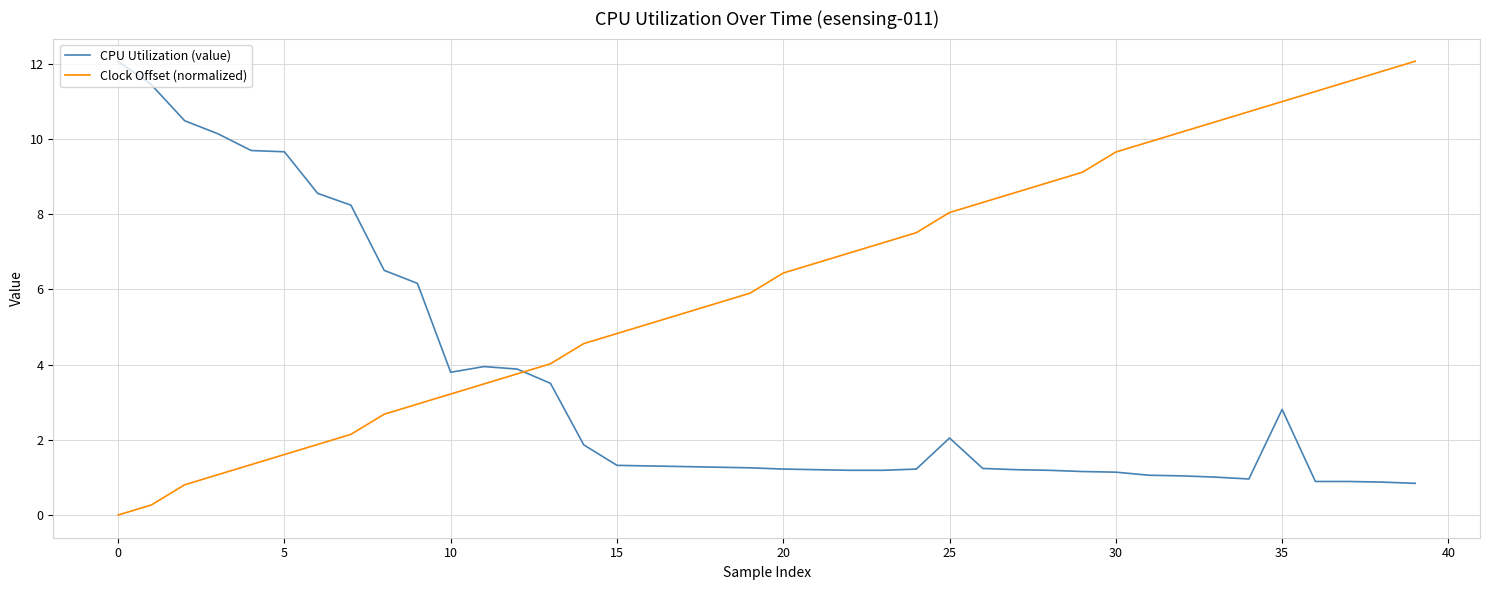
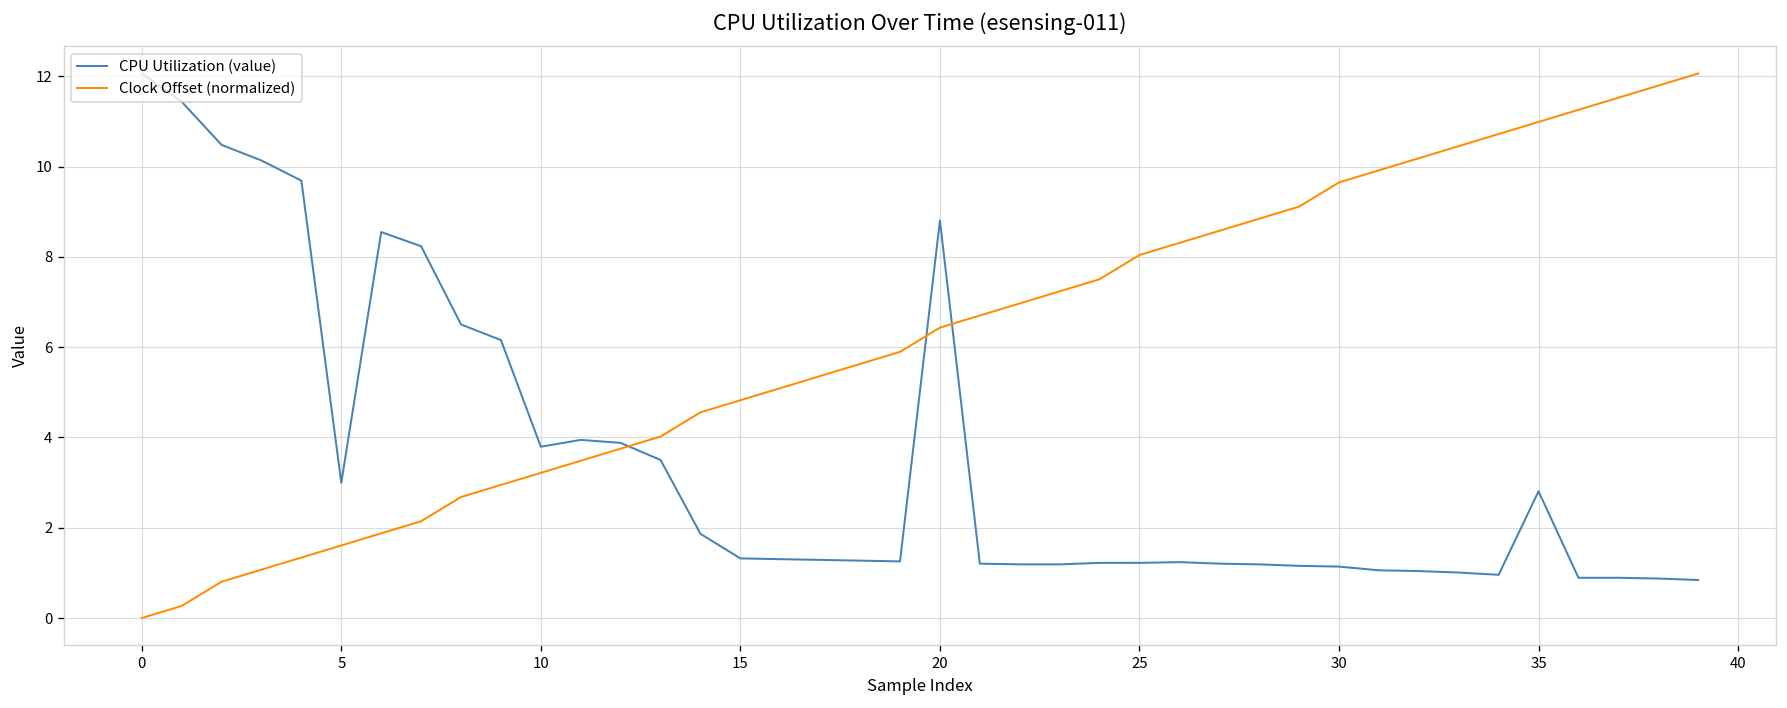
CPU Utilization (value), 5: 9.7 -> 3.0
CPU Utilization (value), 20: 1.2 -> 8.8
CPU Utilization (value), 25: 2.0 -> 1.2
